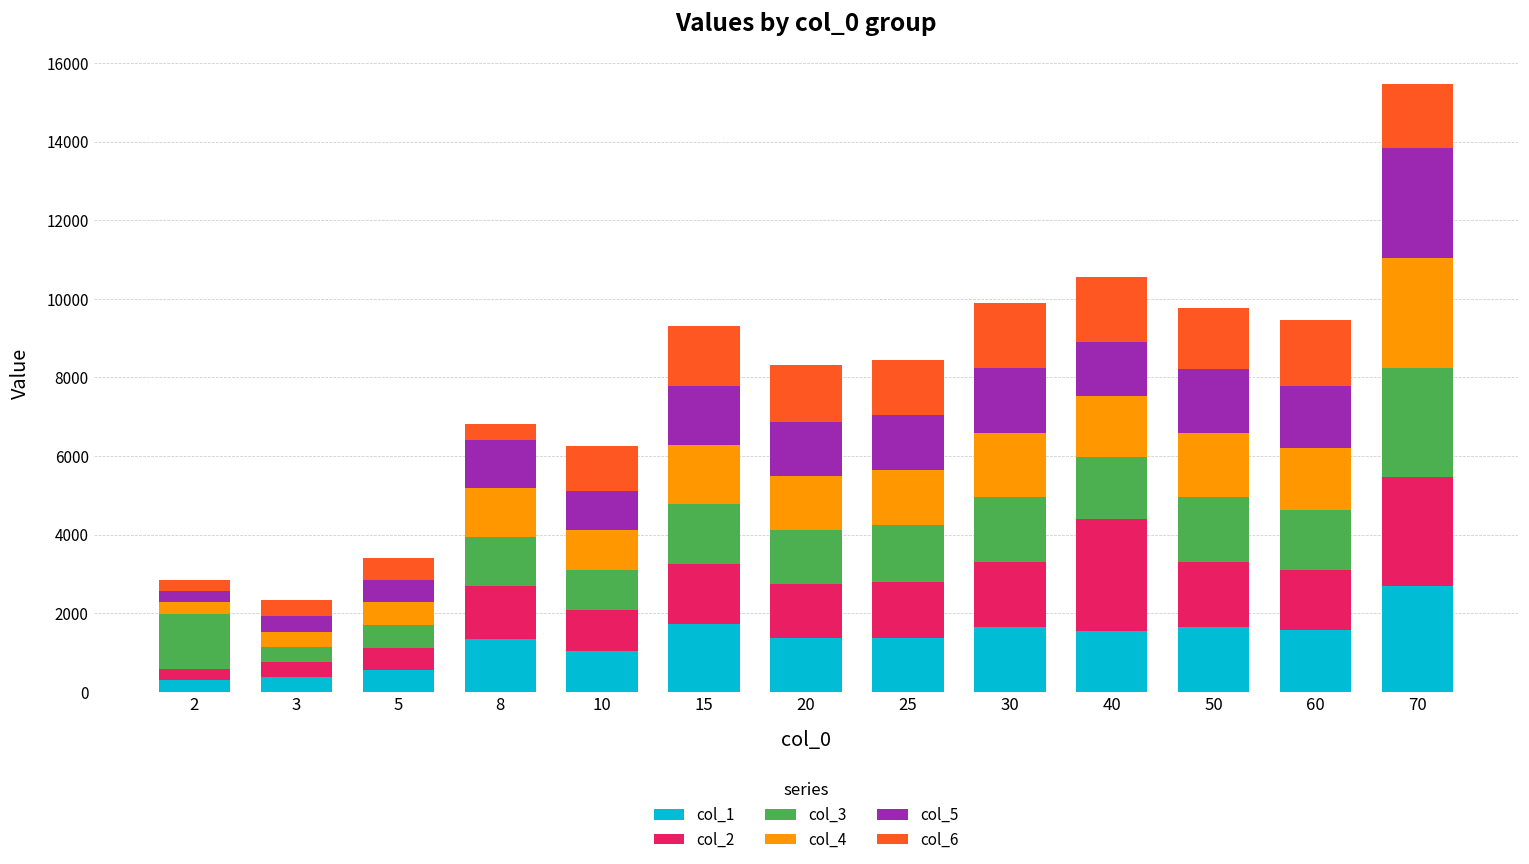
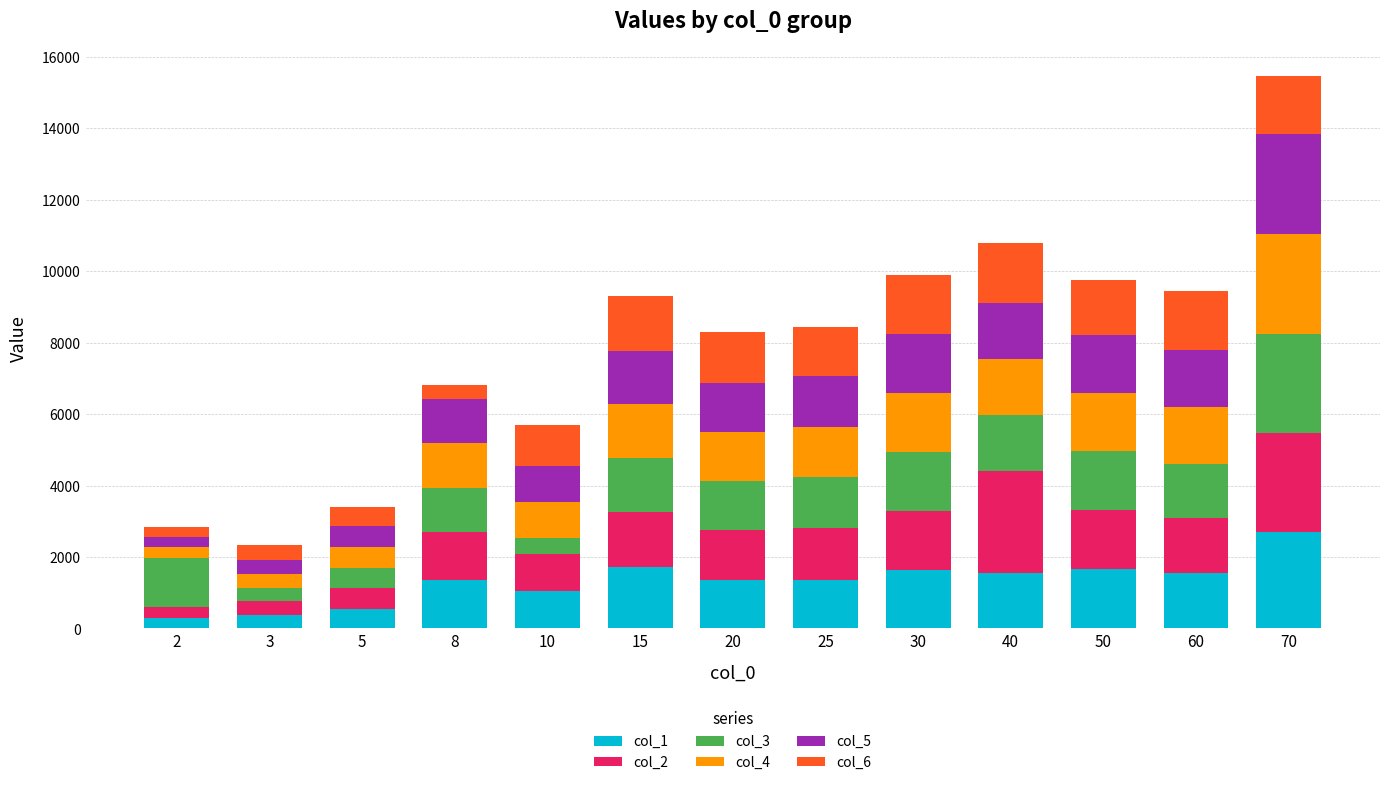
col_3, 10: 1000 -> 500
col_5, 40: 1400 -> 1600
